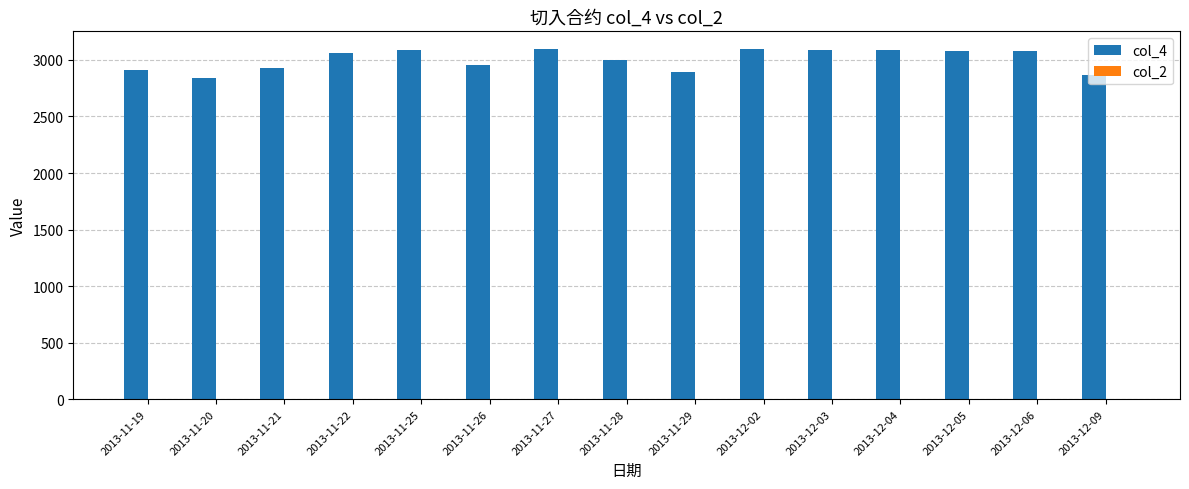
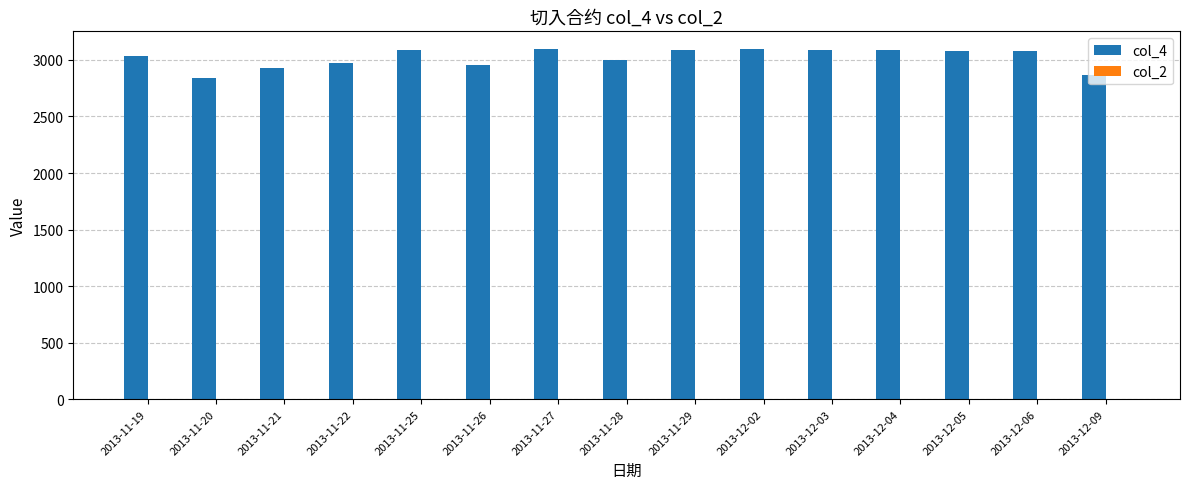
col_4, 2013-11-19: 2910 -> 3040
col_4, 2013-11-22: 3060 -> 2980
col_4, 2013-11-29: 2890 -> 3090
